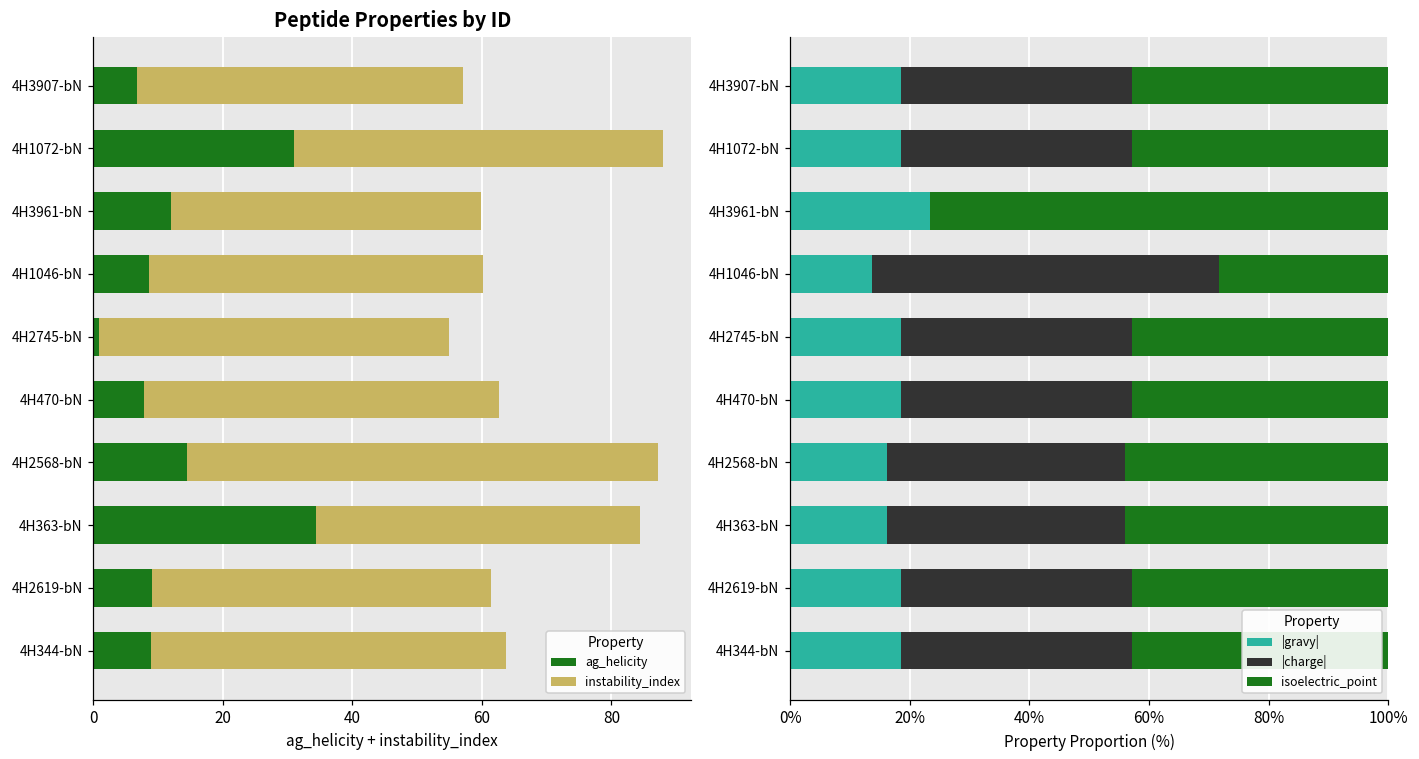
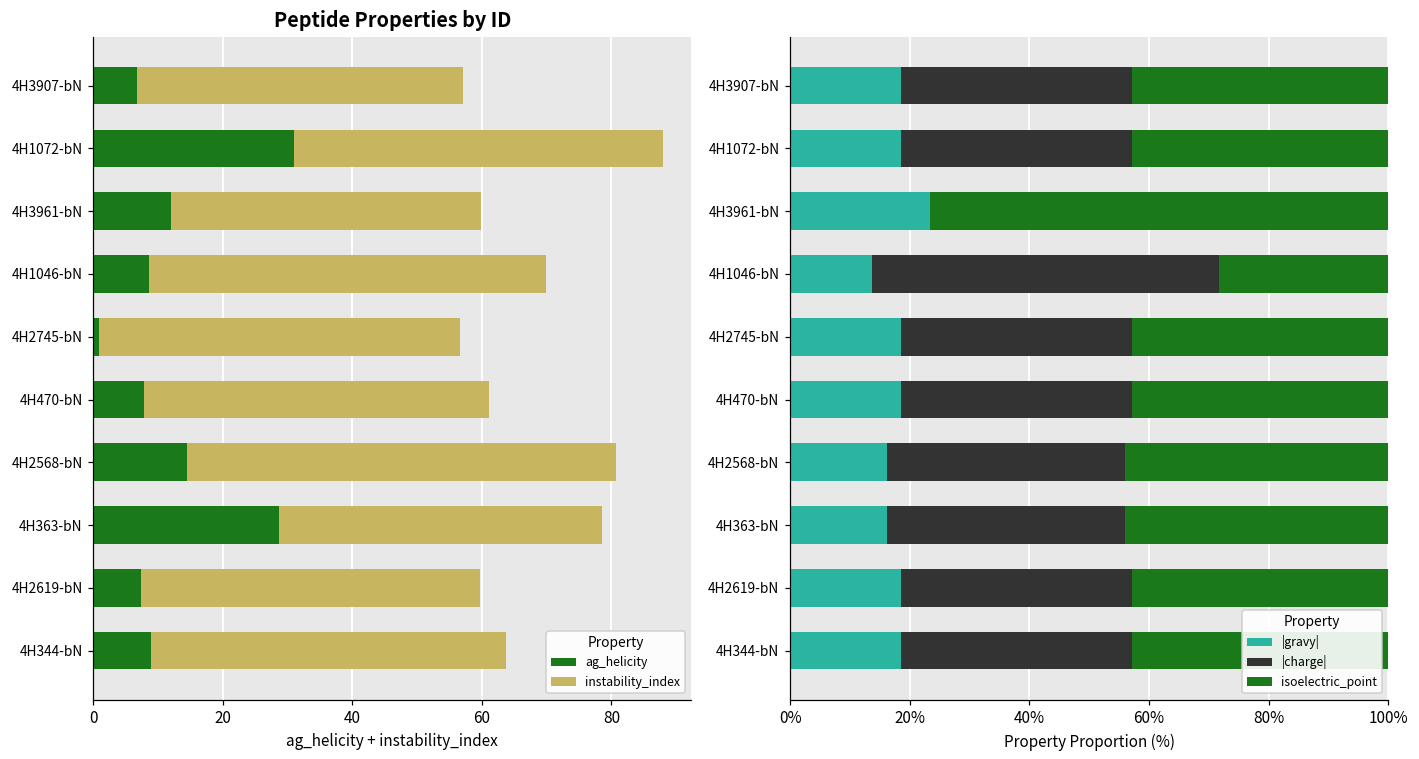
Peptide Properties by ID, instability_index, 4H1046-bN: 52 -> 61
Peptide Properties by ID, instability_index, 4H2745-bN: 54 -> 56
Peptide Properties by ID, instability_index, 4H470-bN: 55 -> 53
Peptide Properties by ID, instability_index, 4H2568-bN: 73 -> 66
Peptide Properties by ID, ag_helicity, 4H363-bN: 34 -> 29
Peptide Properties by ID, ag_helicity, 4H2619-bN: 9 -> 7
